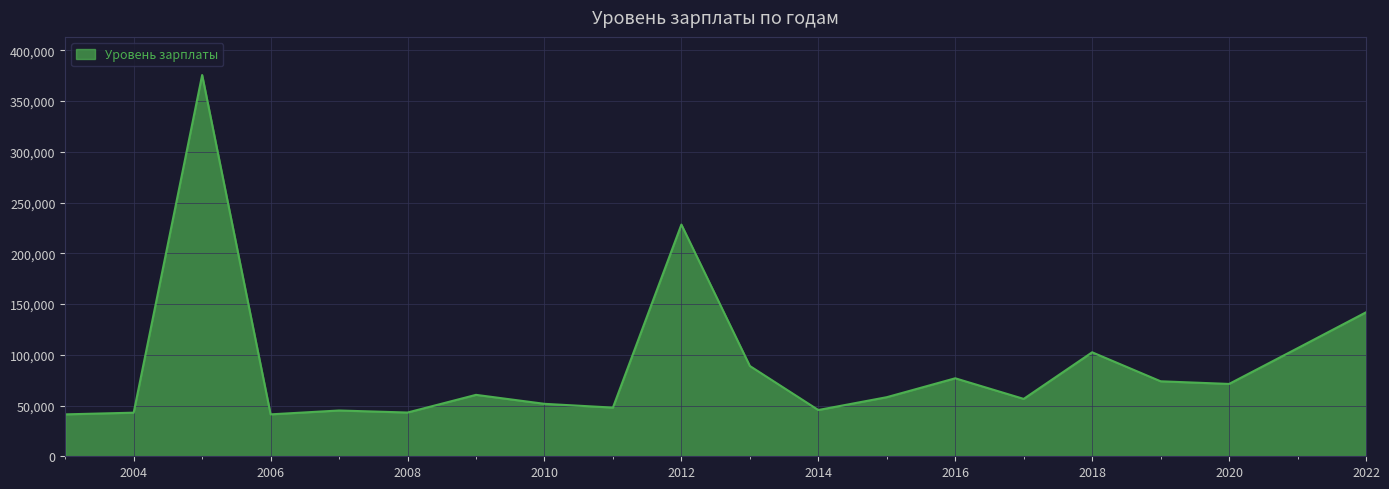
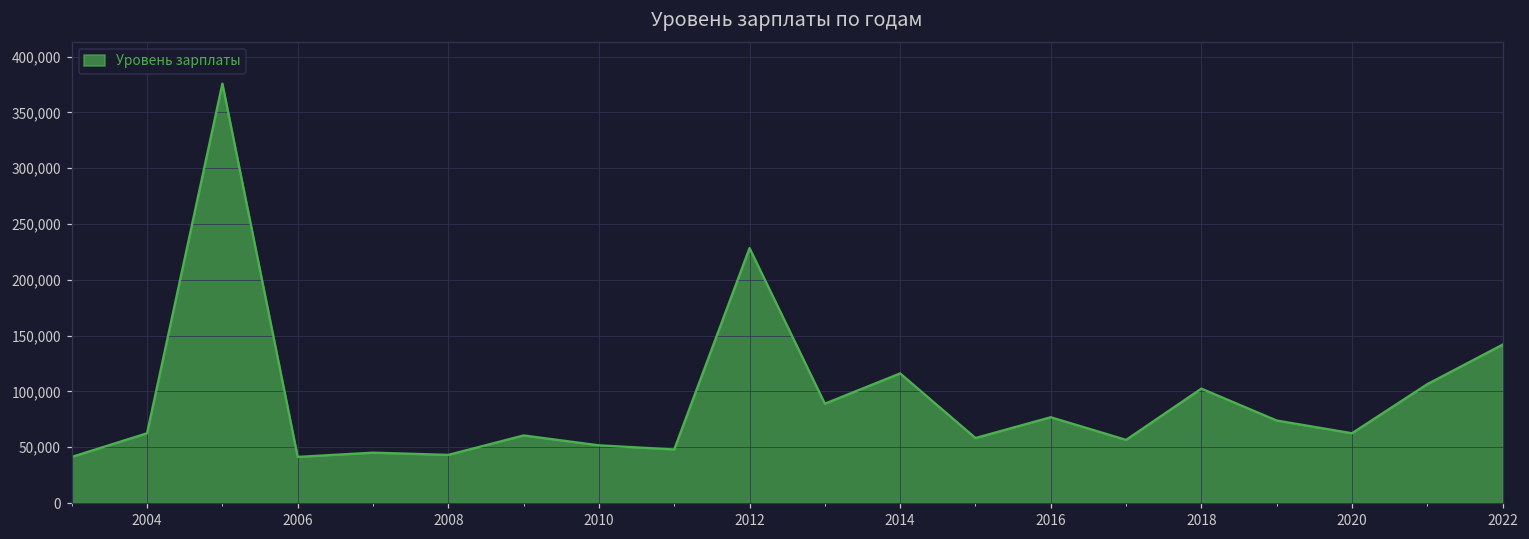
2004: 43,000 -> 62,000
2014: 46,000 -> 116,000
2020: 71,000 -> 63,000
